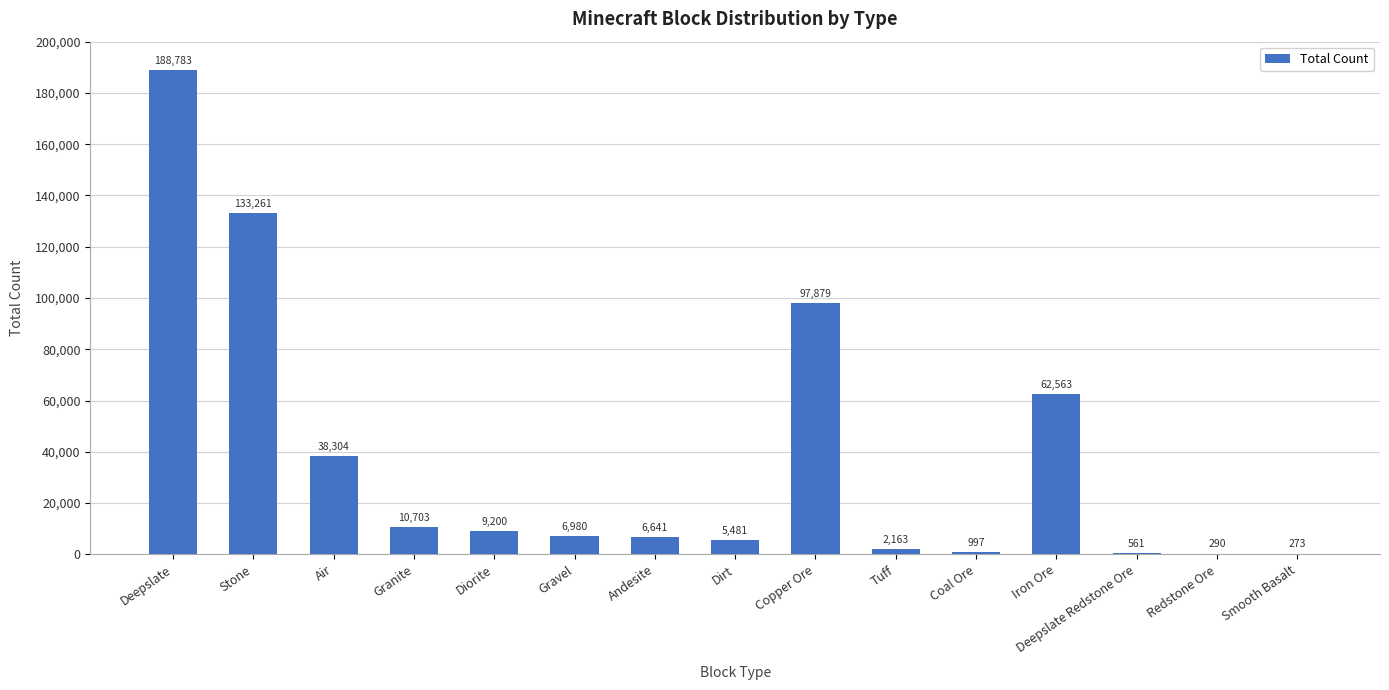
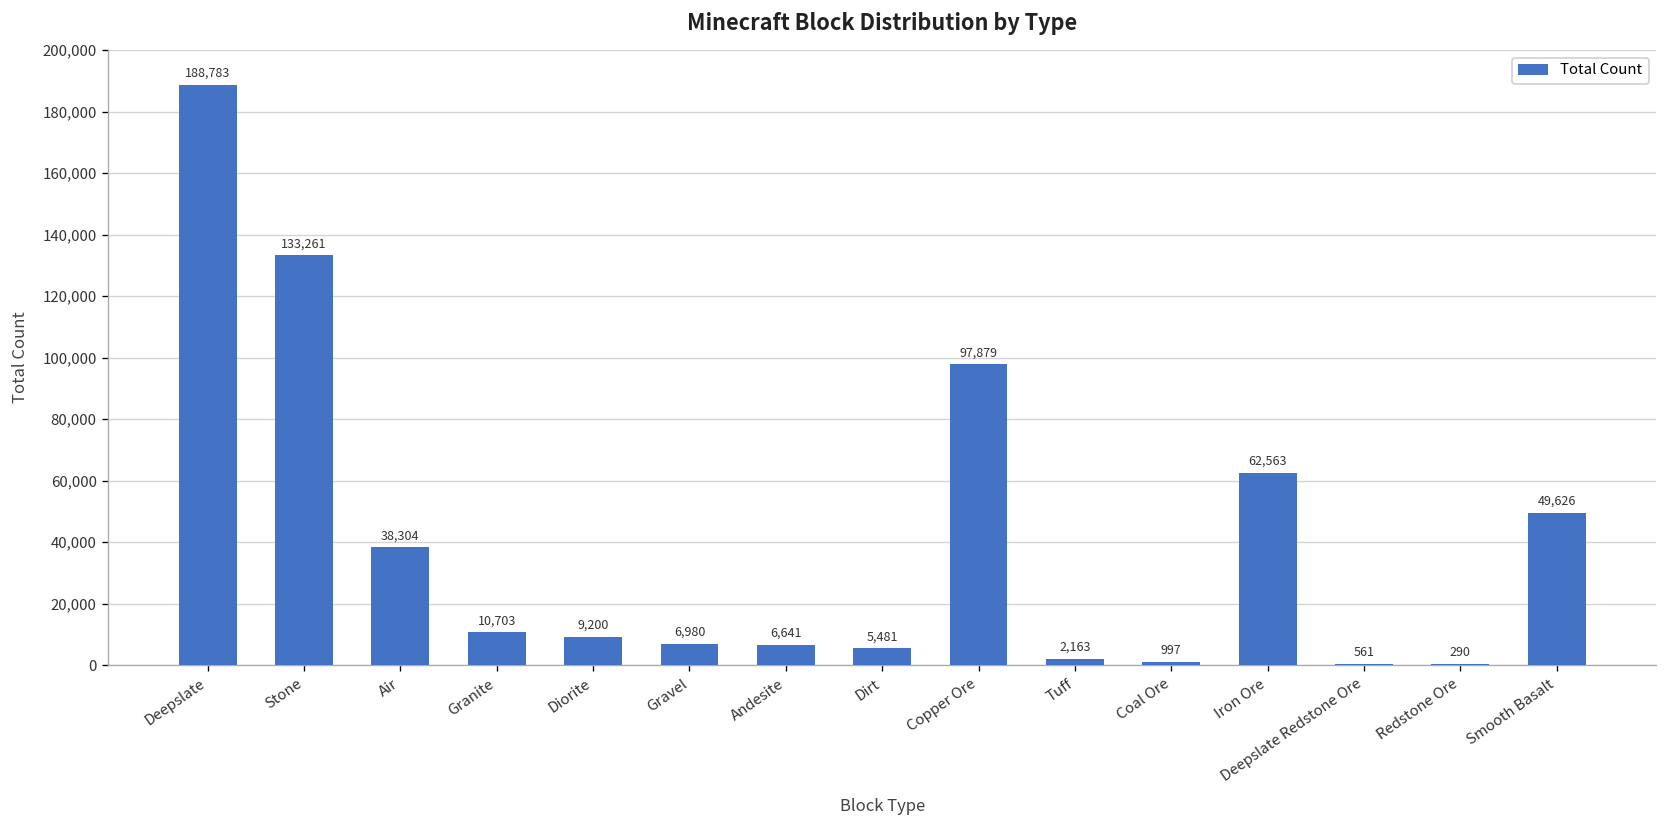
Smooth Basalt: 273 -> 49,626
